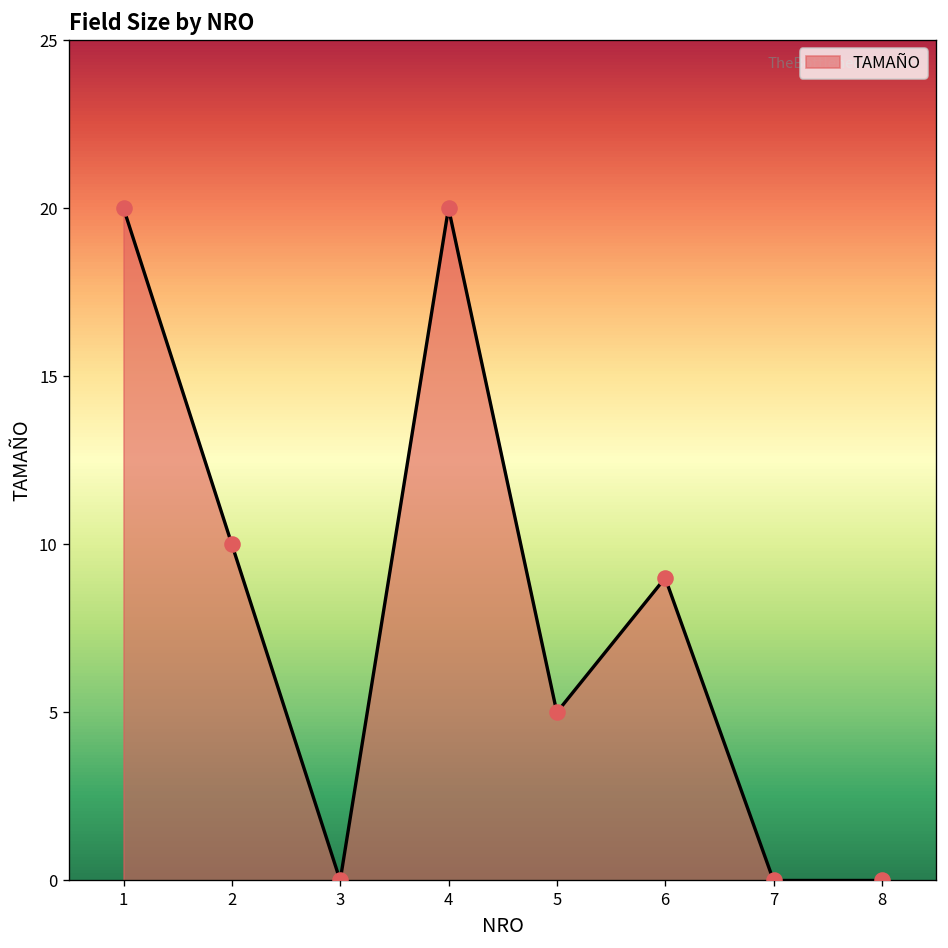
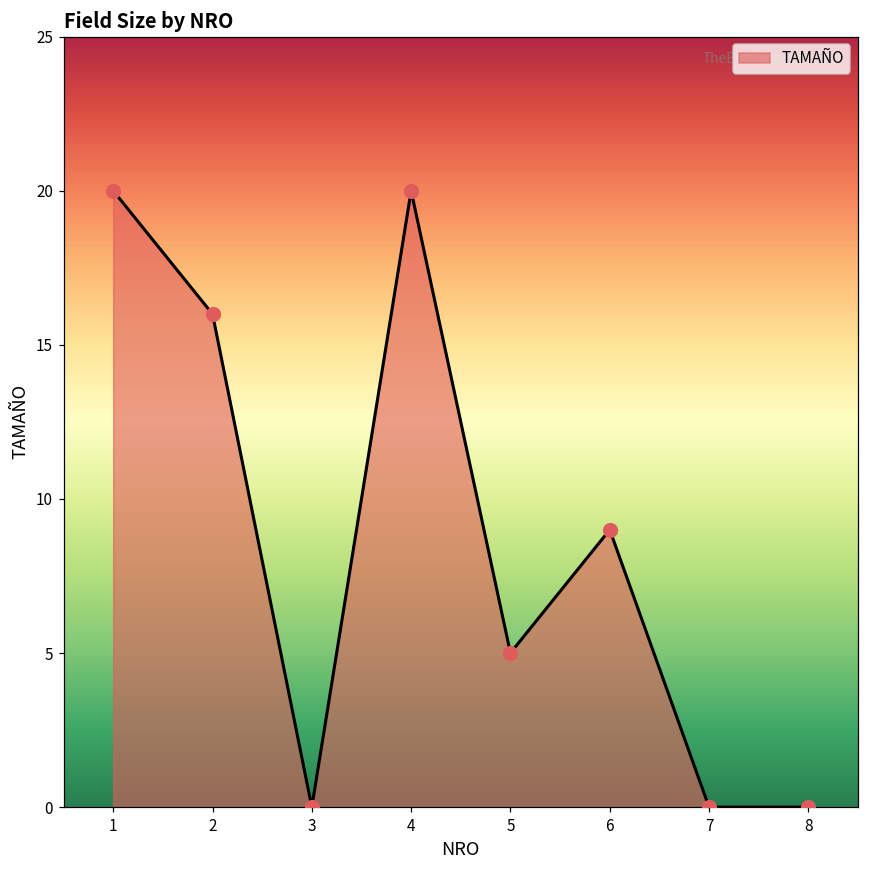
2: 10 -> 16
